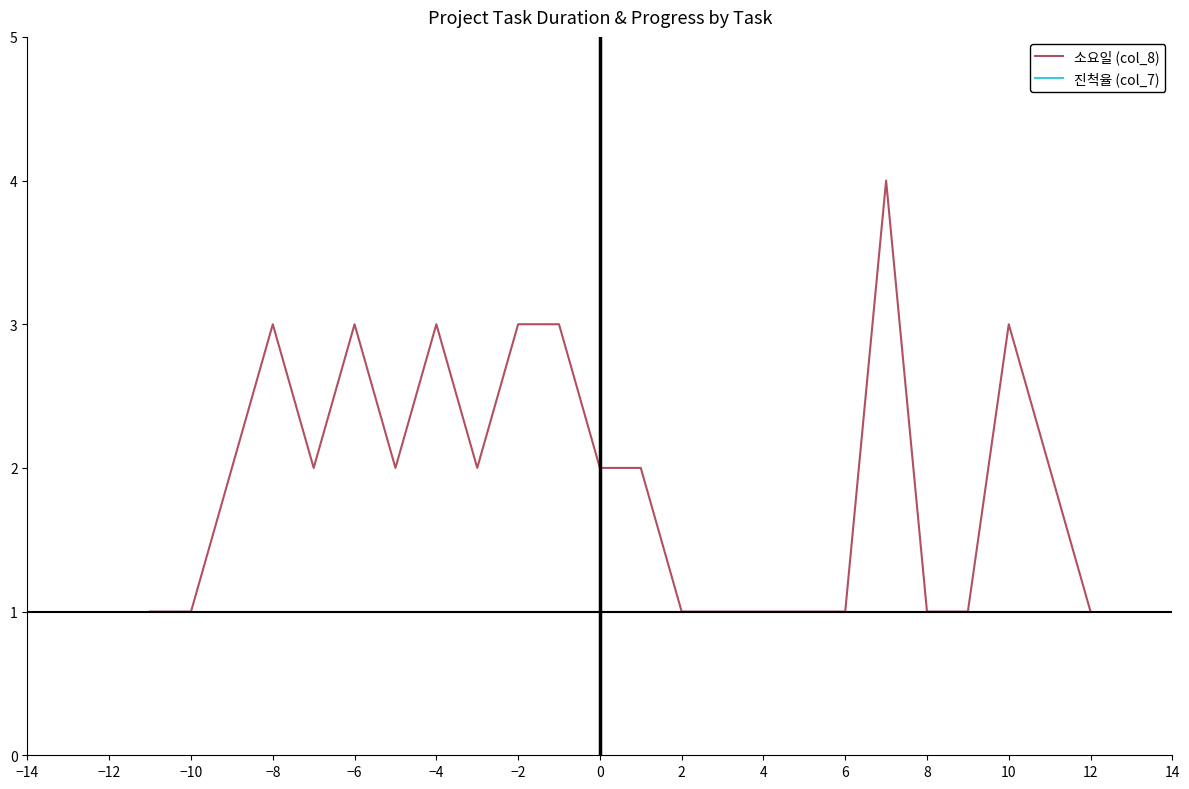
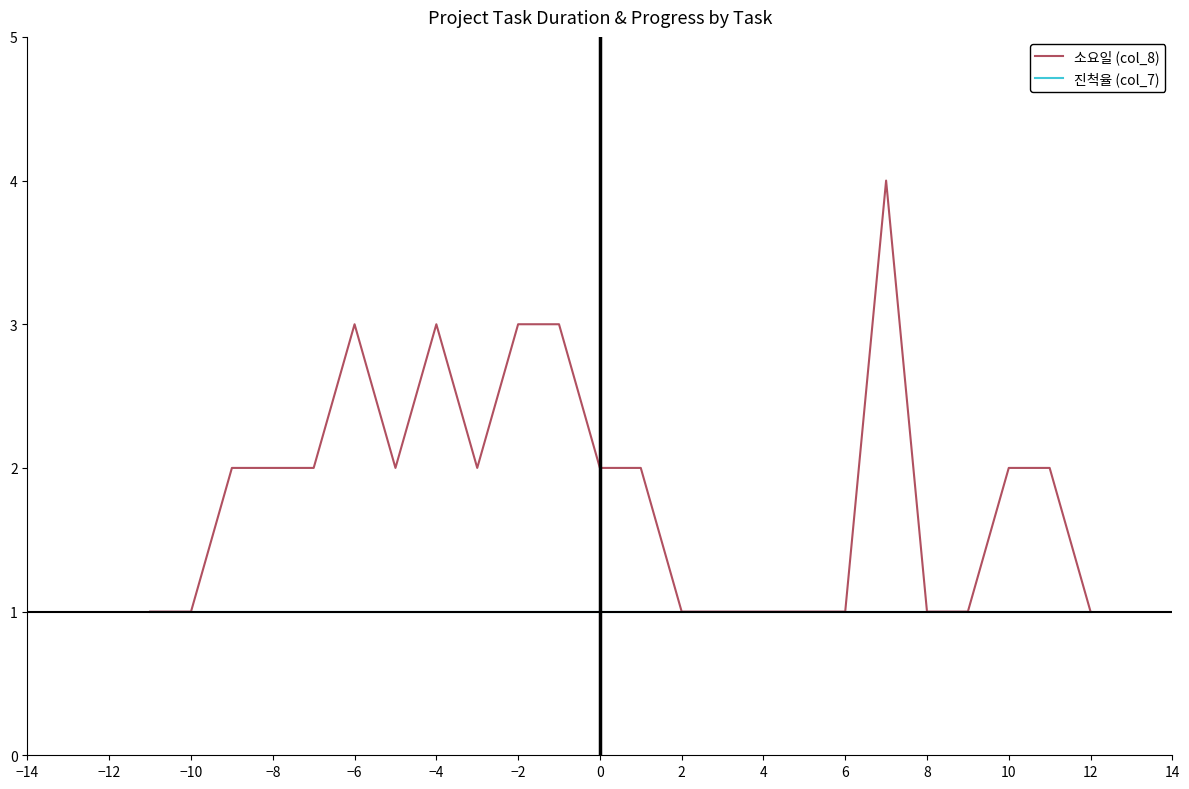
소요일 (col_8), −8: 3 -> 2
소요일 (col_8), 10: 3 -> 2
